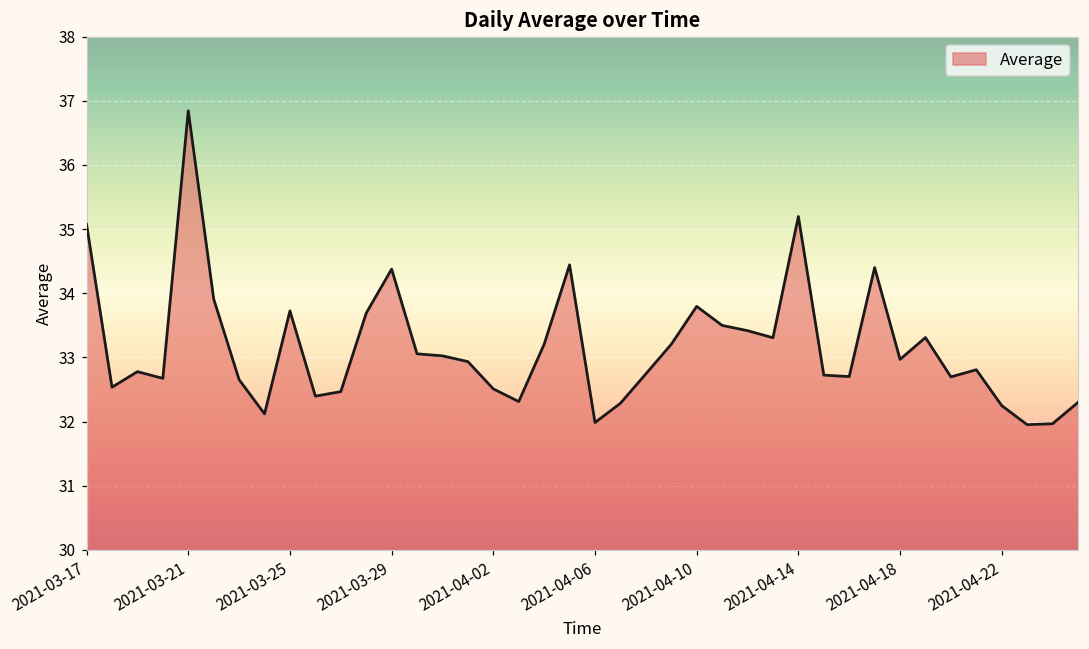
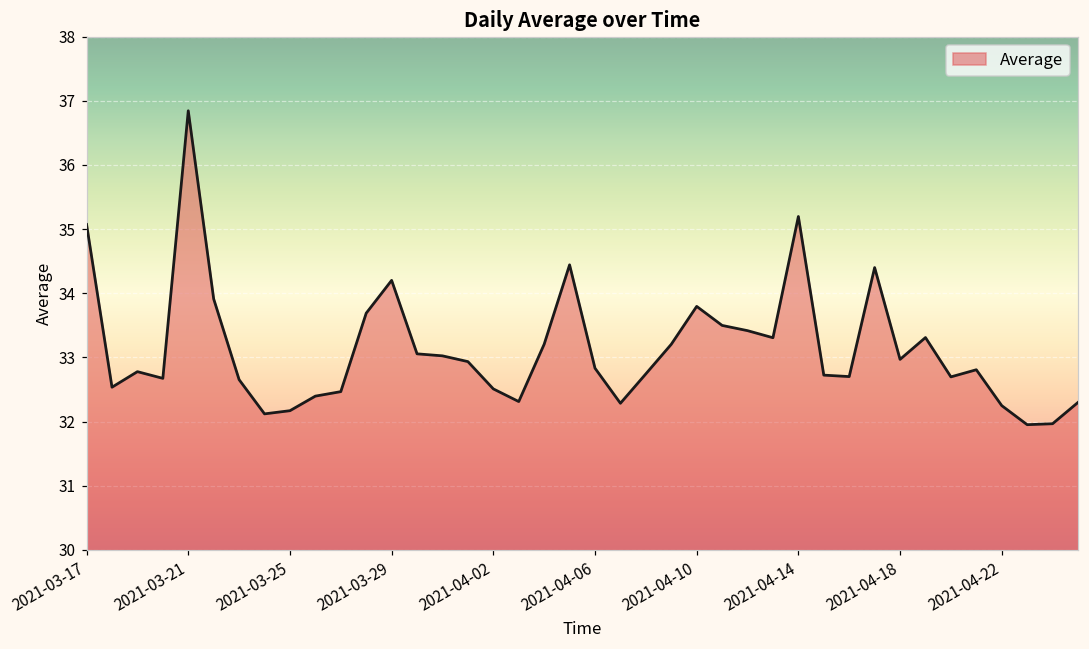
2021-03-25: 33.7 -> 32.2
2021-03-29: 34.4 -> 34.2
2021-04-06: 32.0 -> 32.8
